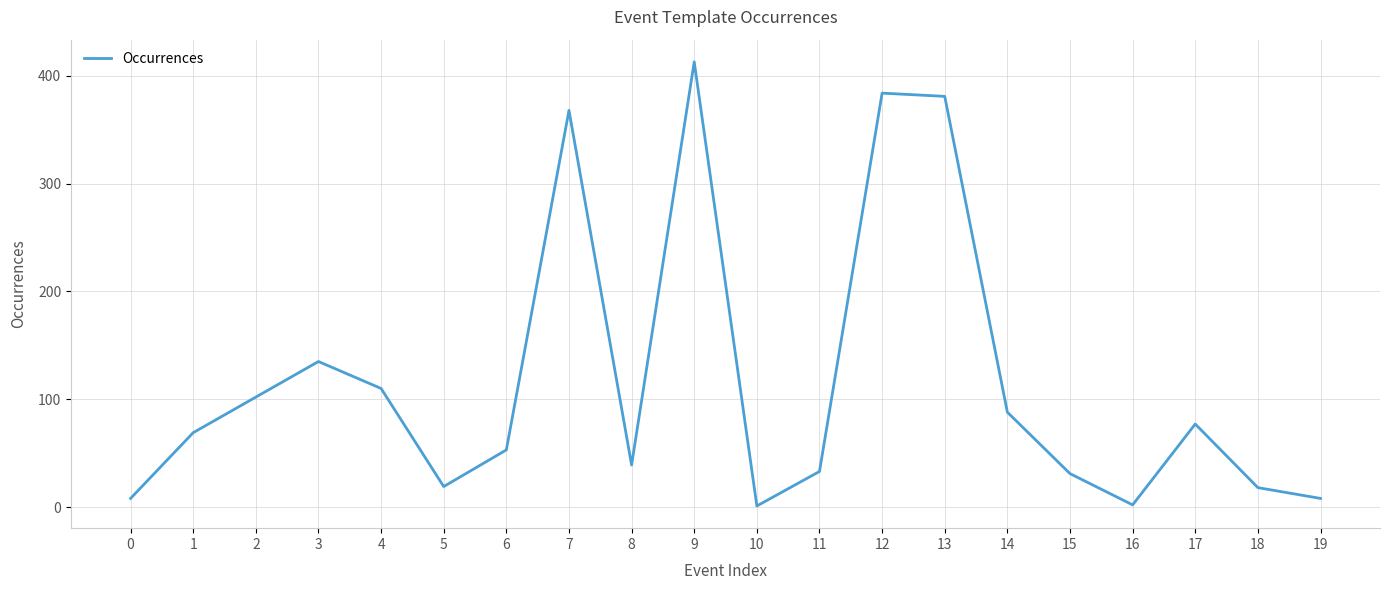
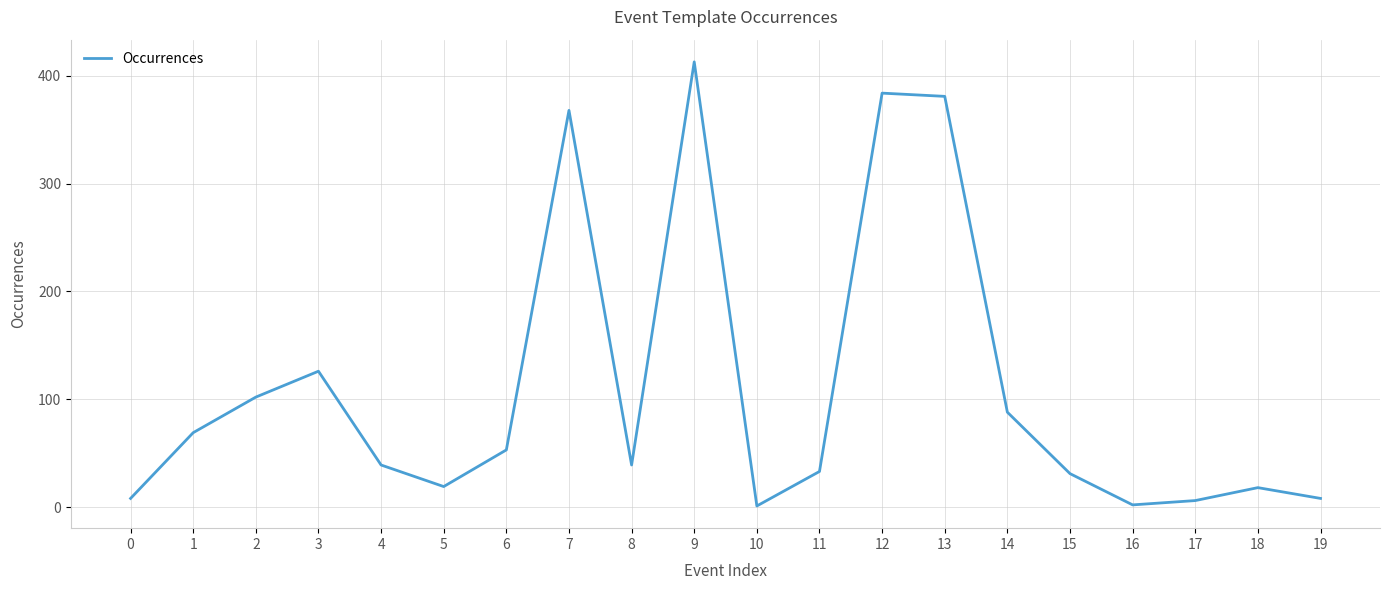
3: 135 -> 126
4: 110 -> 39
17: 77 -> 6
